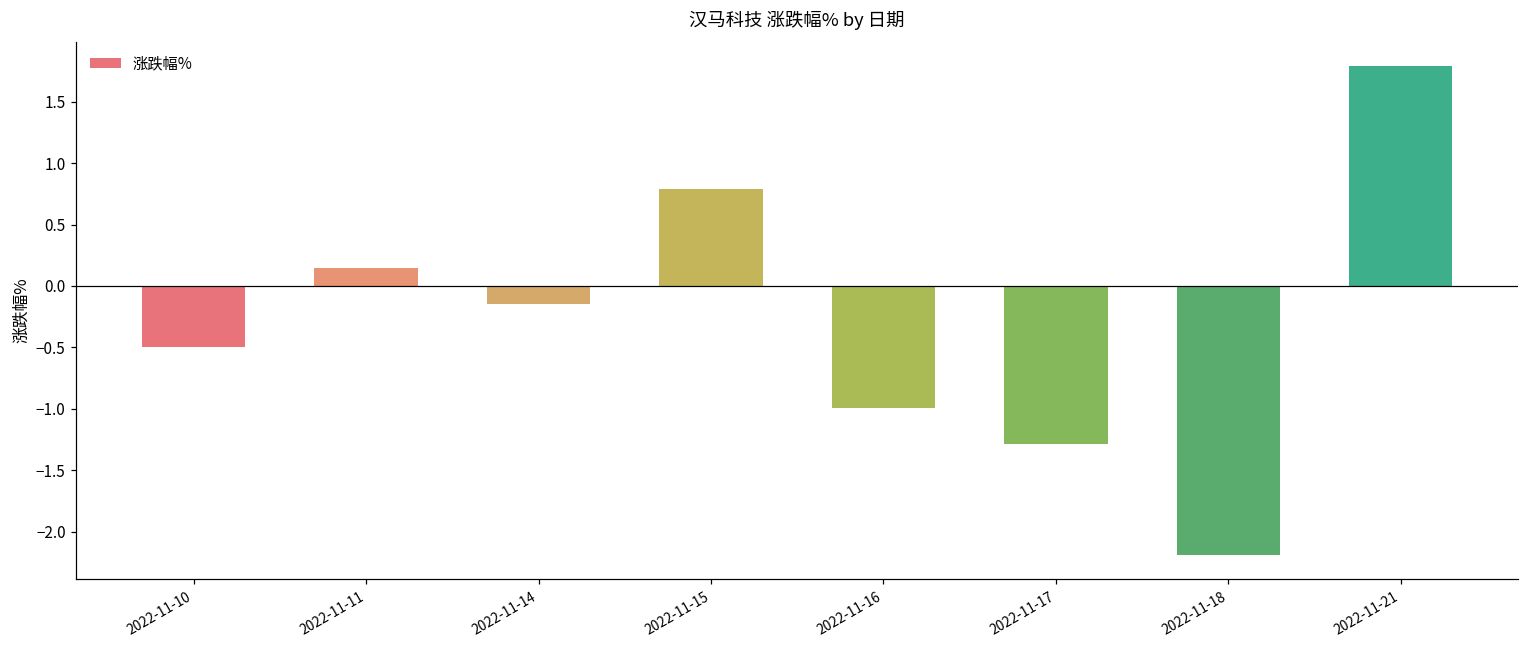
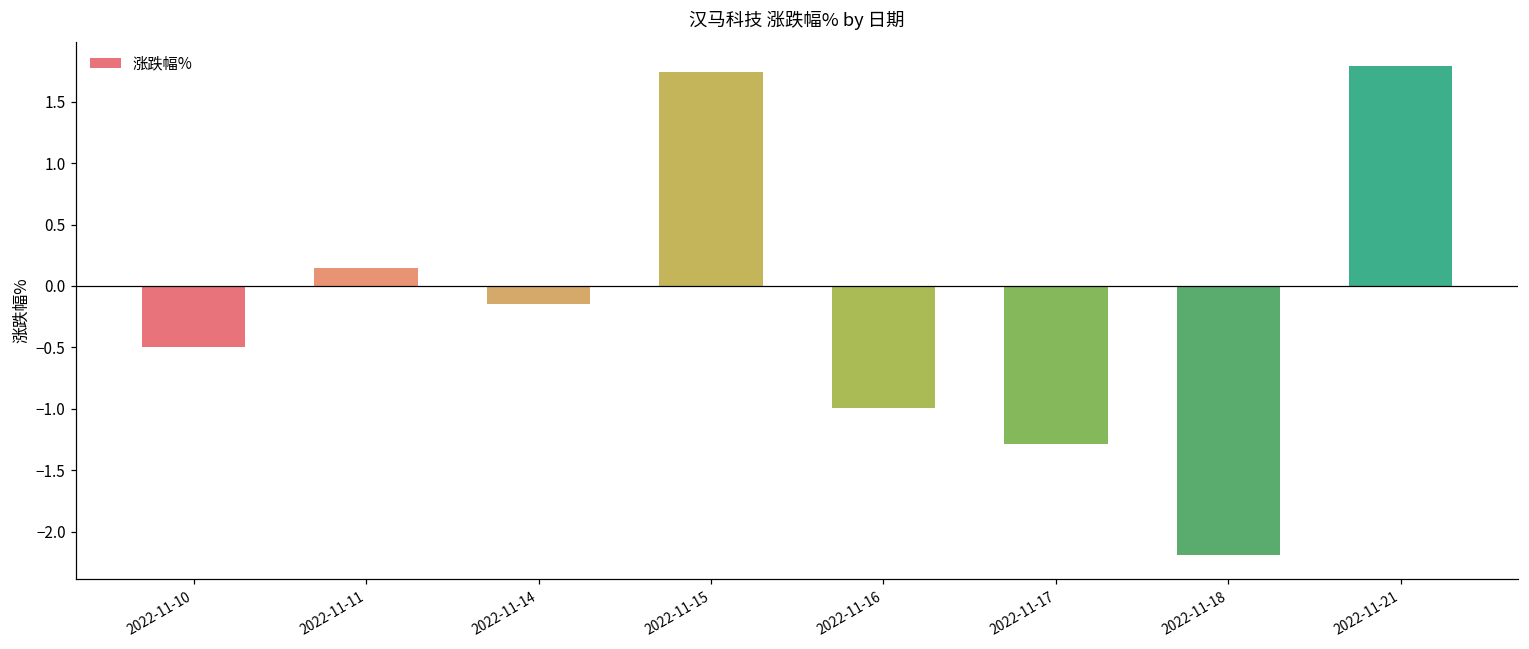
2022-11-15: 0.79 -> 1.74
